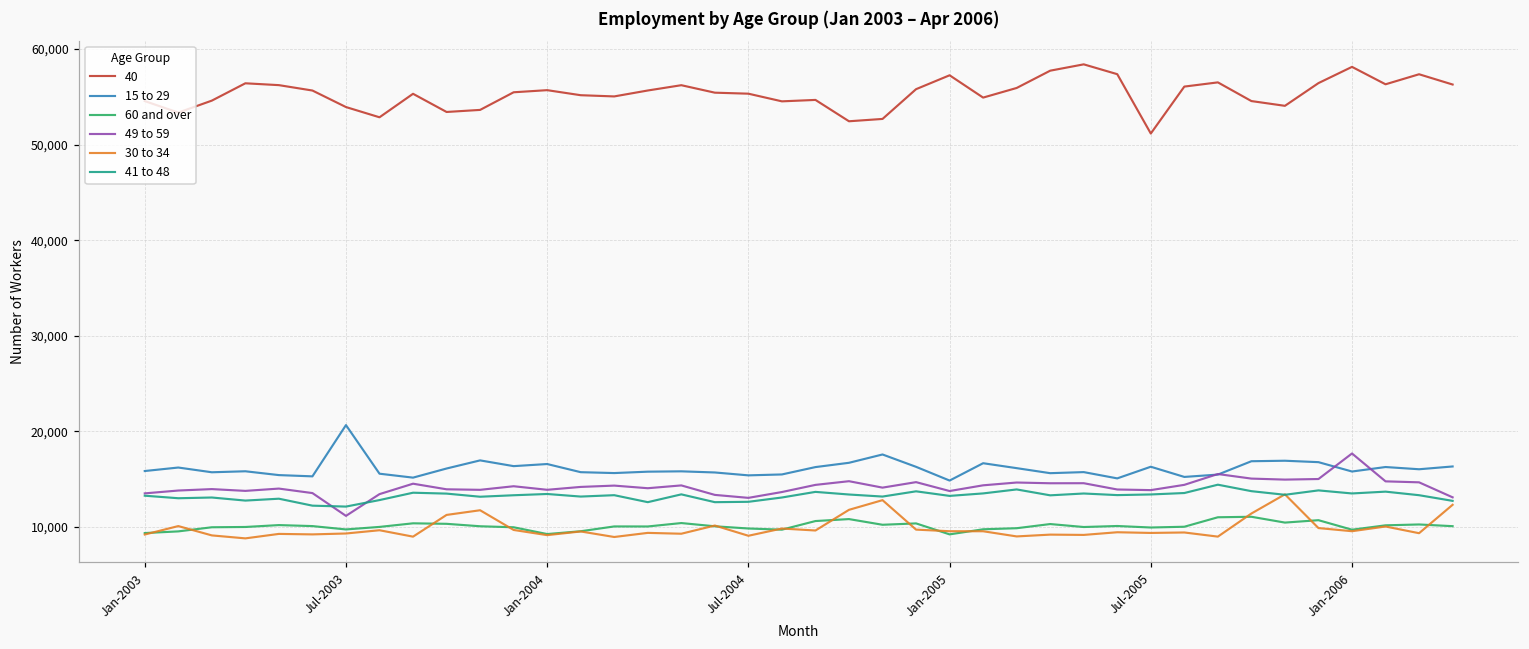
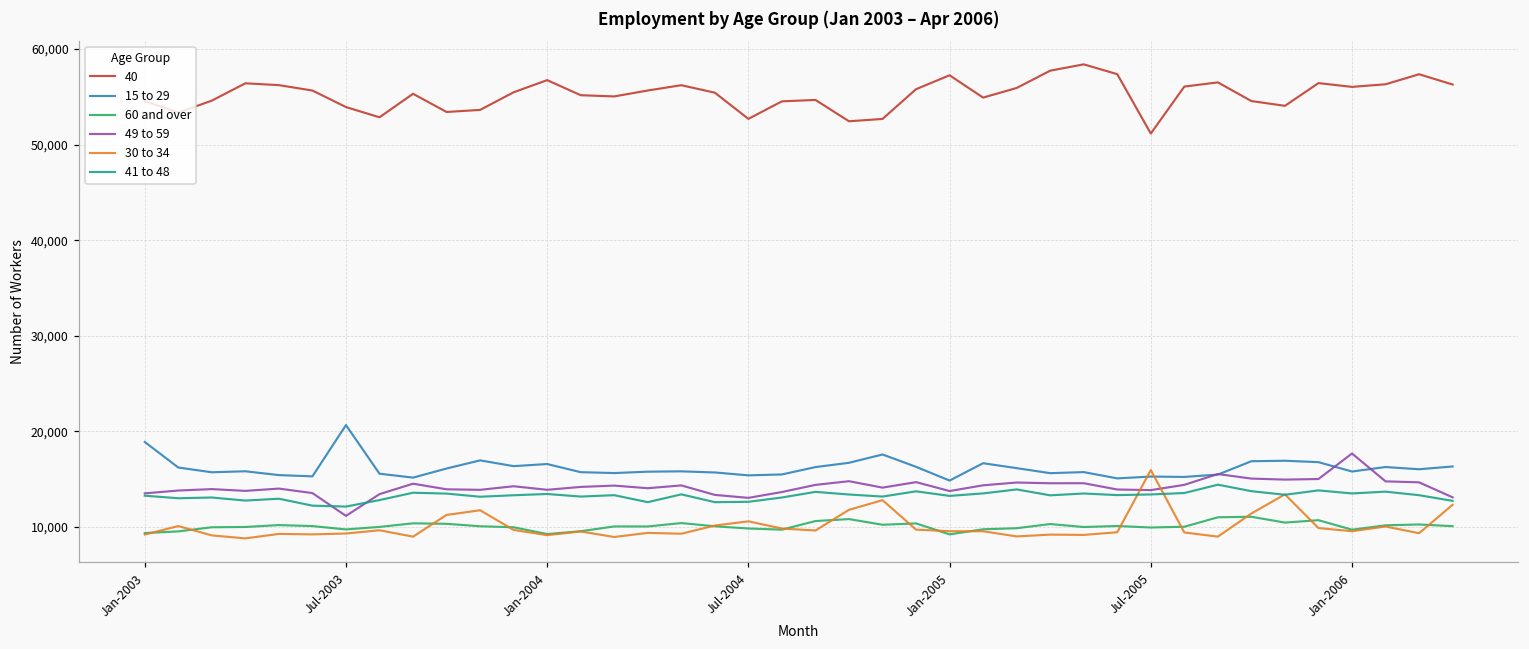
15 to 29, Jan-2003: 16,000 -> 19,000
40, Jan-2004: 56,000 -> 57,000
40, Jul-2004: 55,000 -> 53,000
30 to 34, Jul-2004: 9,000 -> 11,000
15 to 29, Jul-2005: 16,000 -> 15,000
30 to 34, Jul-2005: 9,000 -> 16,000
40, Jan-2006: 58,000 -> 56,000
